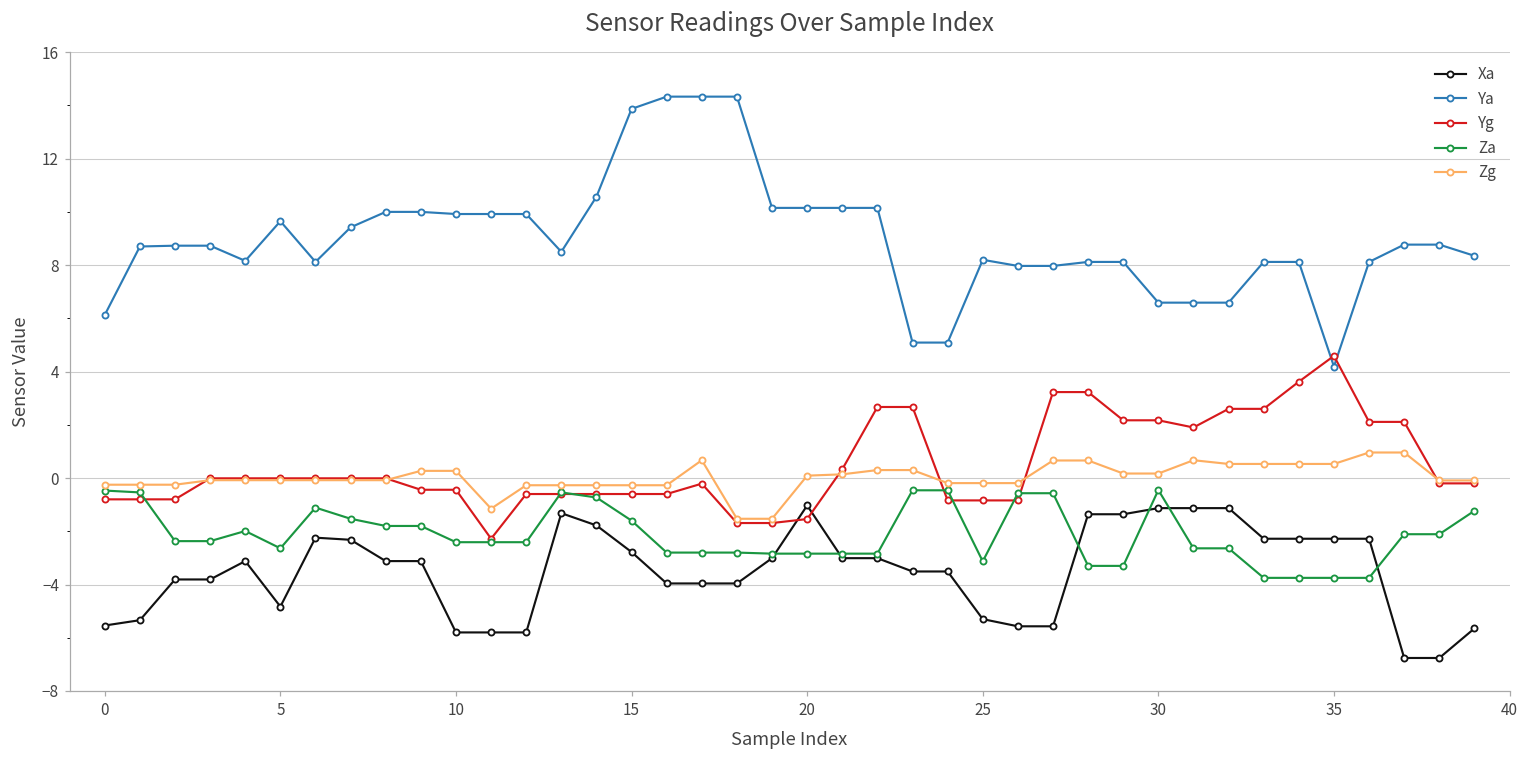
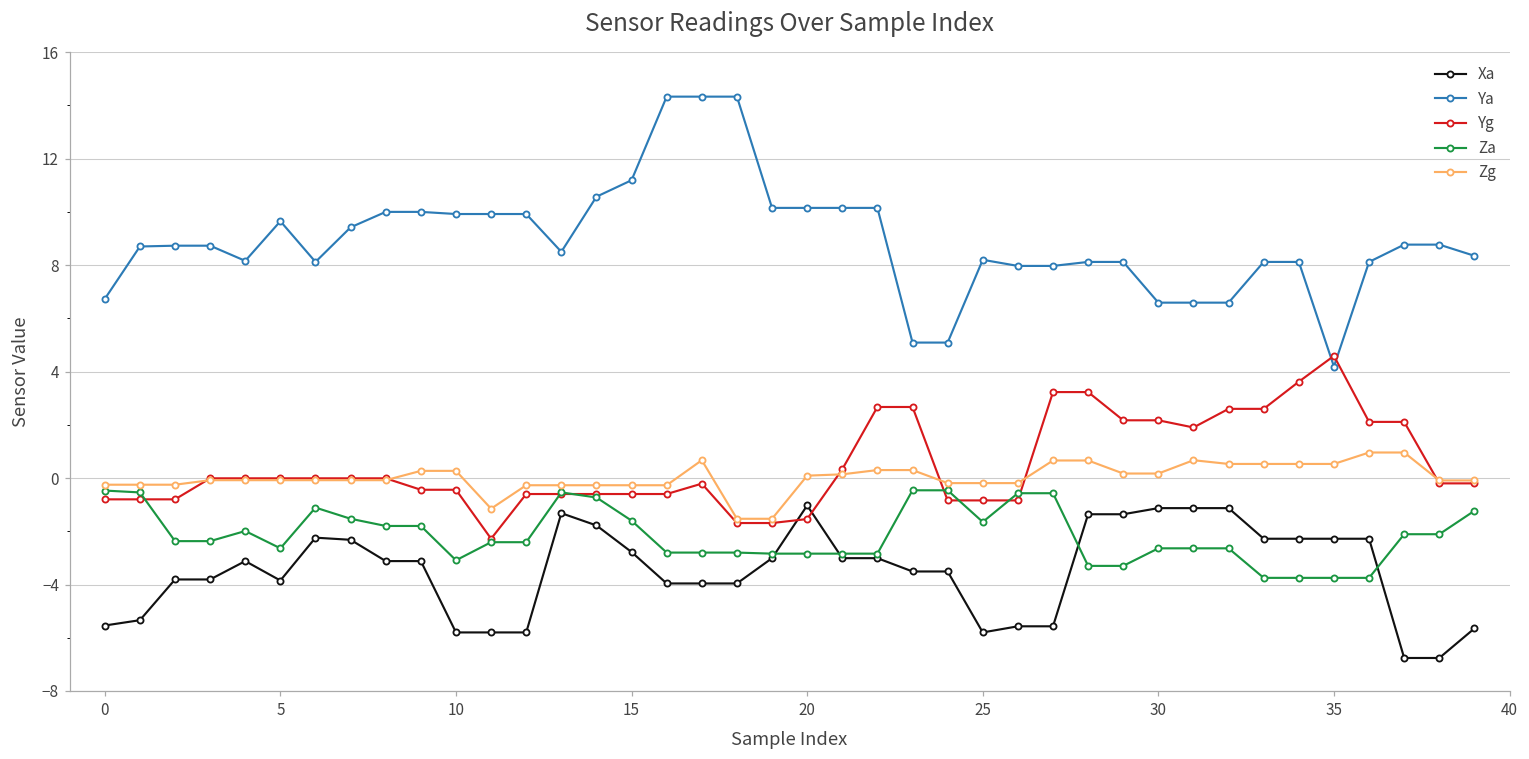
Ya, 0: 6.1 -> 6.7
Xa, 5: -4.8 -> -3.9
Za, 10: -2.4 -> -3.1
Ya, 15: 13.9 -> 11.2
Xa, 25: -5.3 -> -5.8
Za, 25: -3.1 -> -1.7
Za, 30: -0.5 -> -2.6
